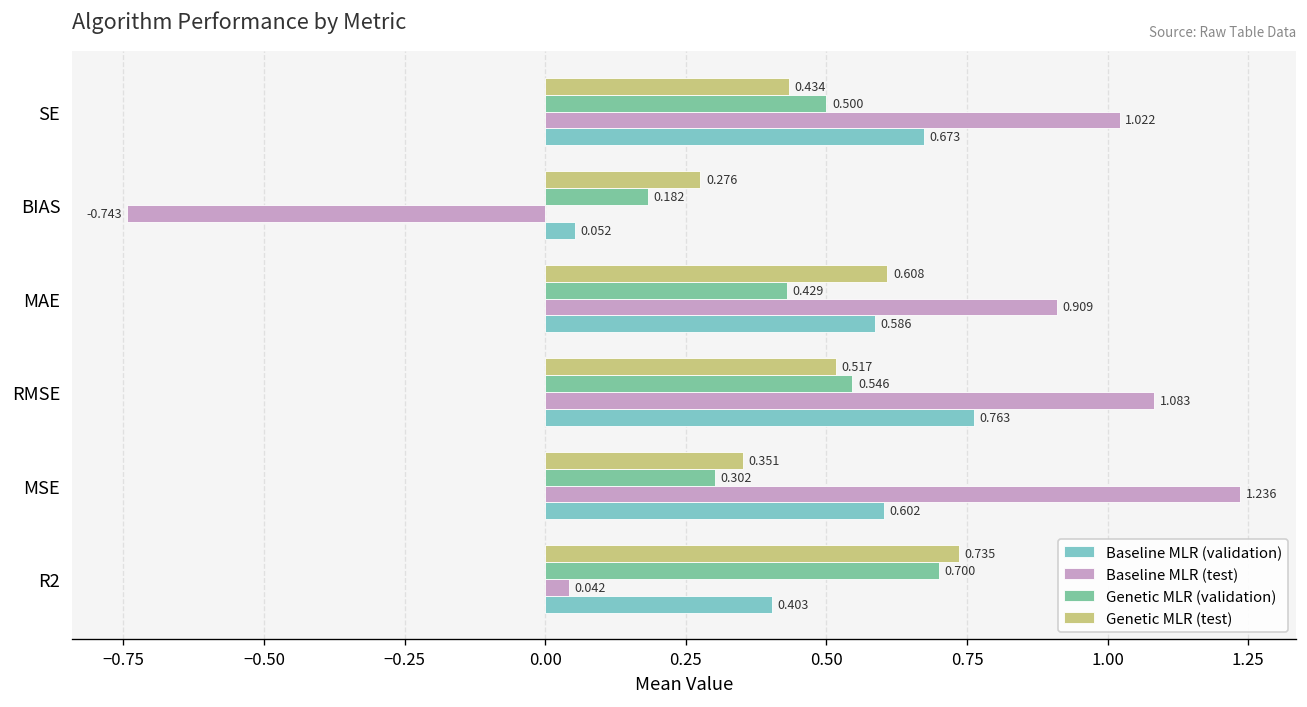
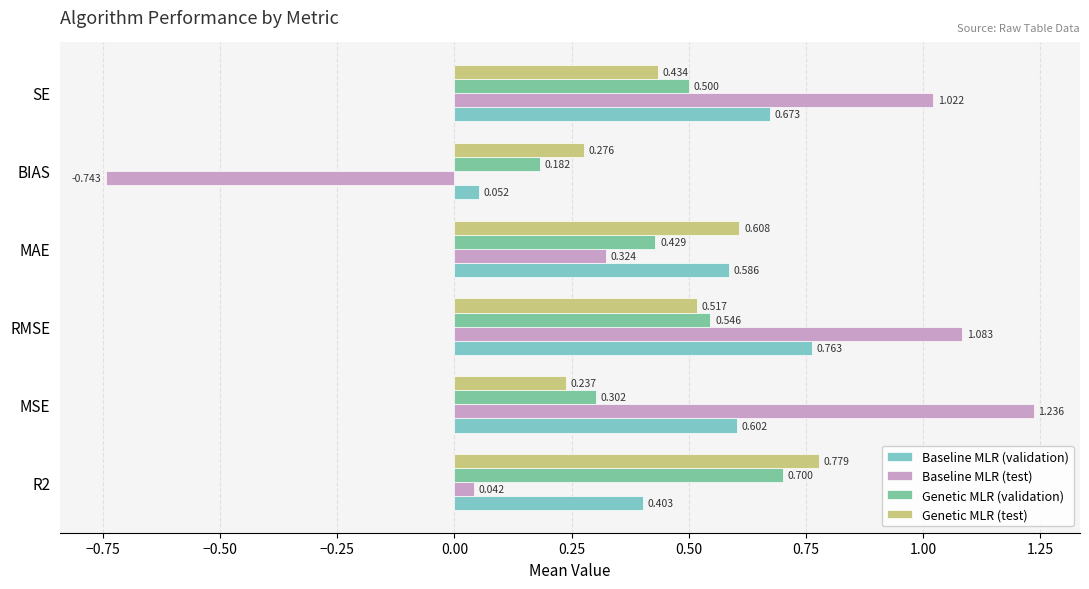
Baseline MLR (test), MAE: 0.909 -> 0.324
Genetic MLR (test), MSE: 0.351 -> 0.237
Genetic MLR (test), R2: 0.735 -> 0.779
